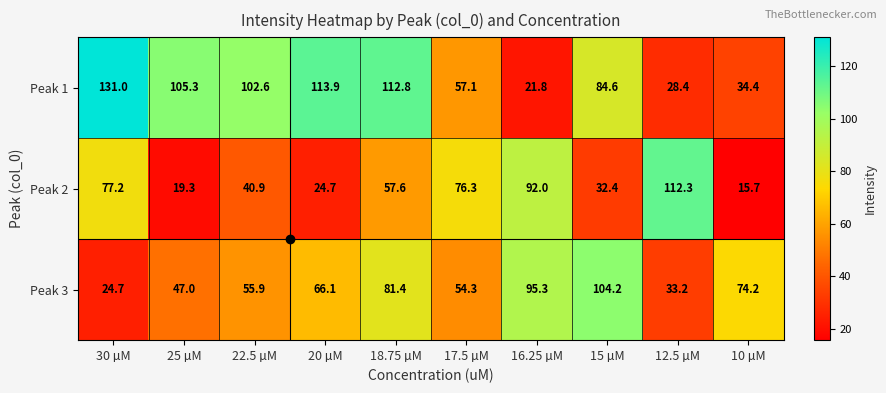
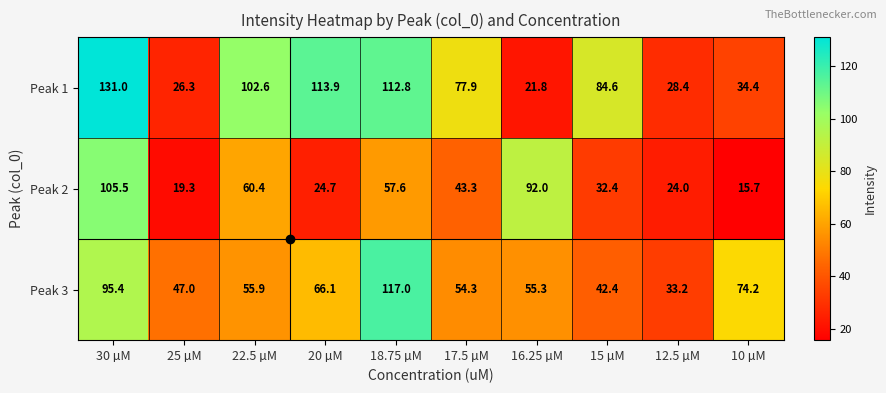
Peak 1, 25 µM: 105.3 -> 26.3
Peak 1, 17.5 µM: 57.1 -> 77.9
Peak 2, 30 µM: 77.2 -> 105.5
Peak 2, 22.5 µM: 40.9 -> 60.4
Peak 2, 17.5 µM: 76.3 -> 43.3
Peak 2, 12.5 µM: 112.3 -> 24.0
Peak 3, 30 µM: 24.7 -> 95.4
Peak 3, 18.75 µM: 81.4 -> 117.0
Peak 3, 16.25 µM: 95.3 -> 55.3
Peak 3, 15 µM: 104.2 -> 42.4
